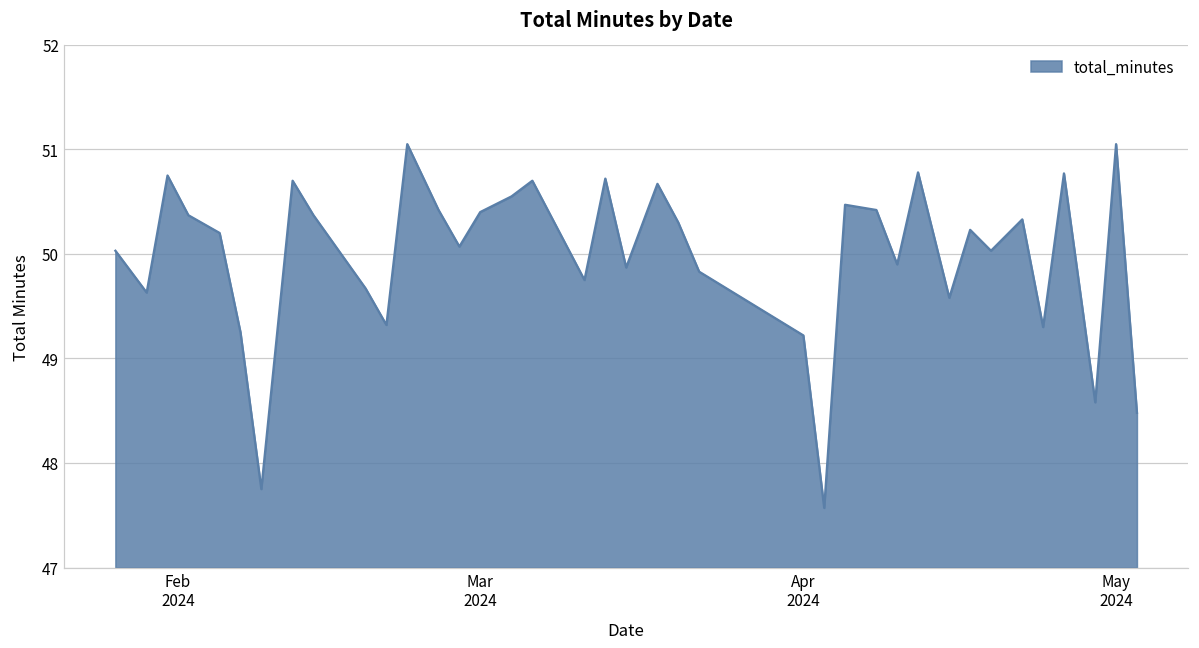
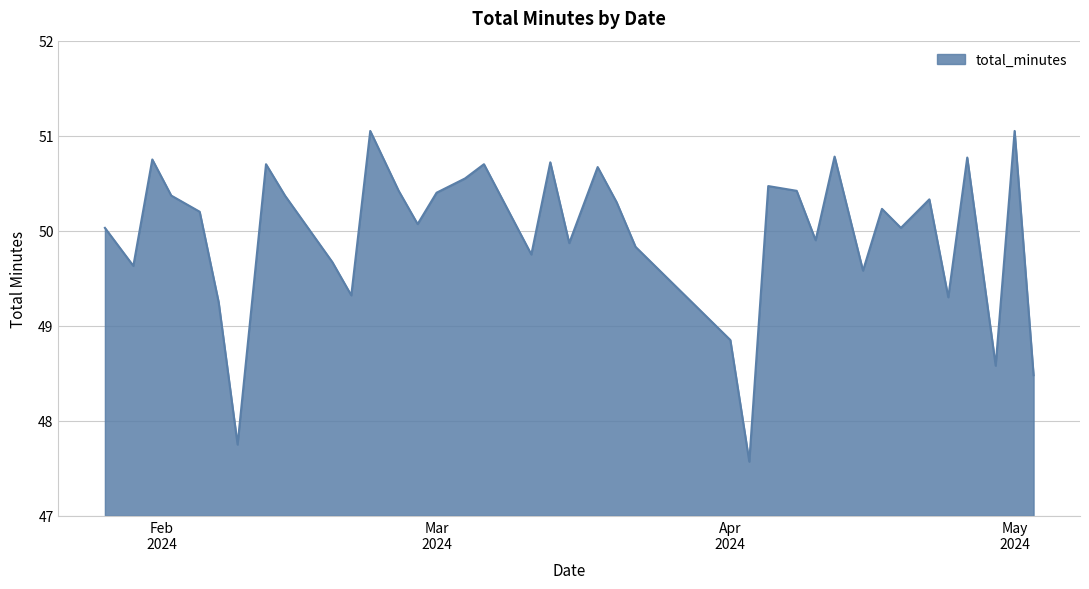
Apr 2024: 49.2 -> 48.9
